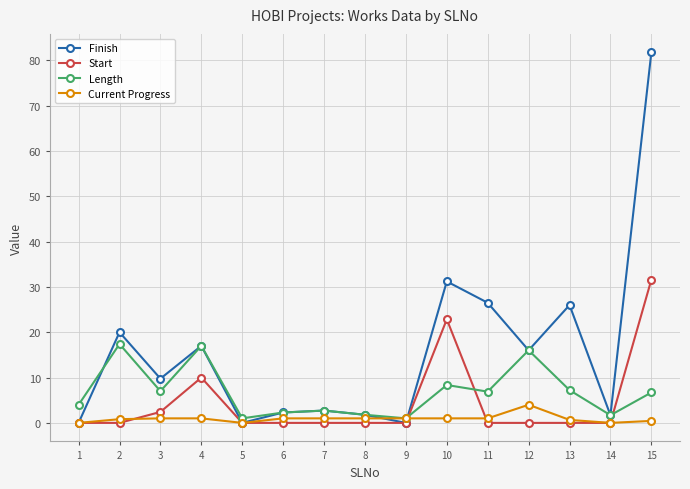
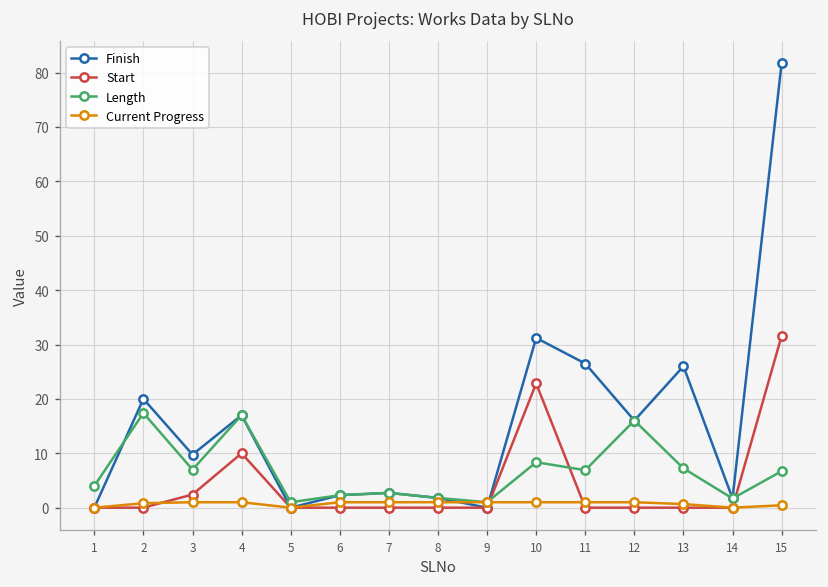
Current Progress, 12: 4 -> 1
